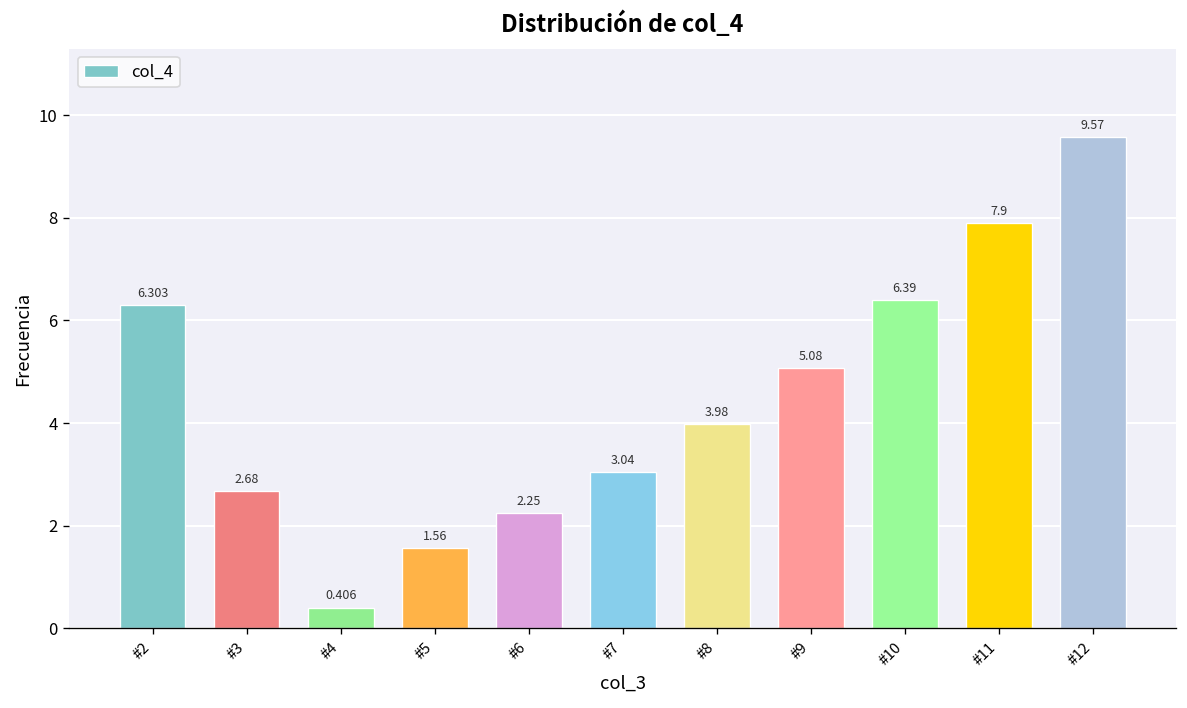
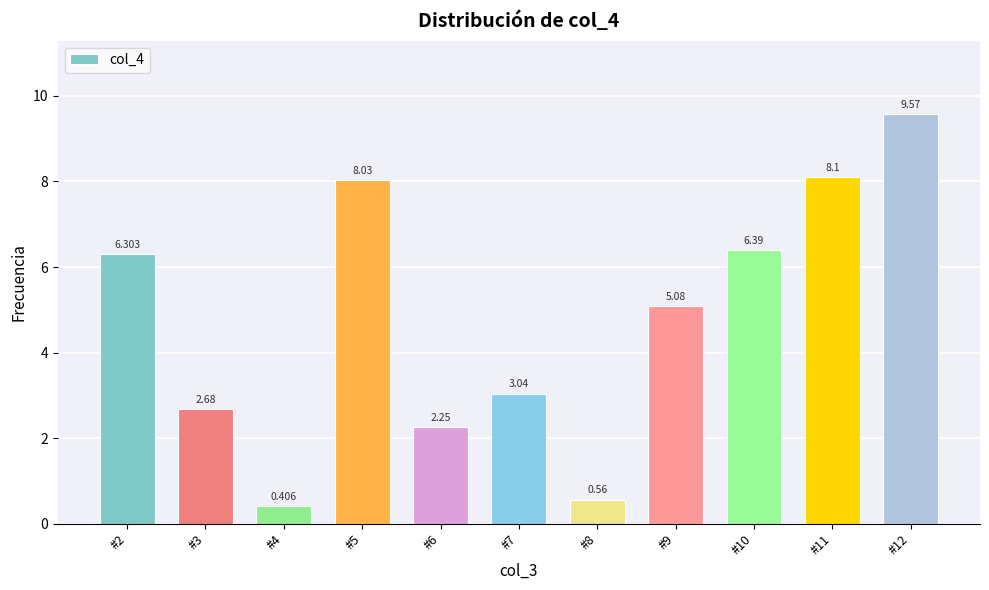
#5: 1.56 -> 8.03
#8: 3.98 -> 0.56
#11: 7.9 -> 8.1
